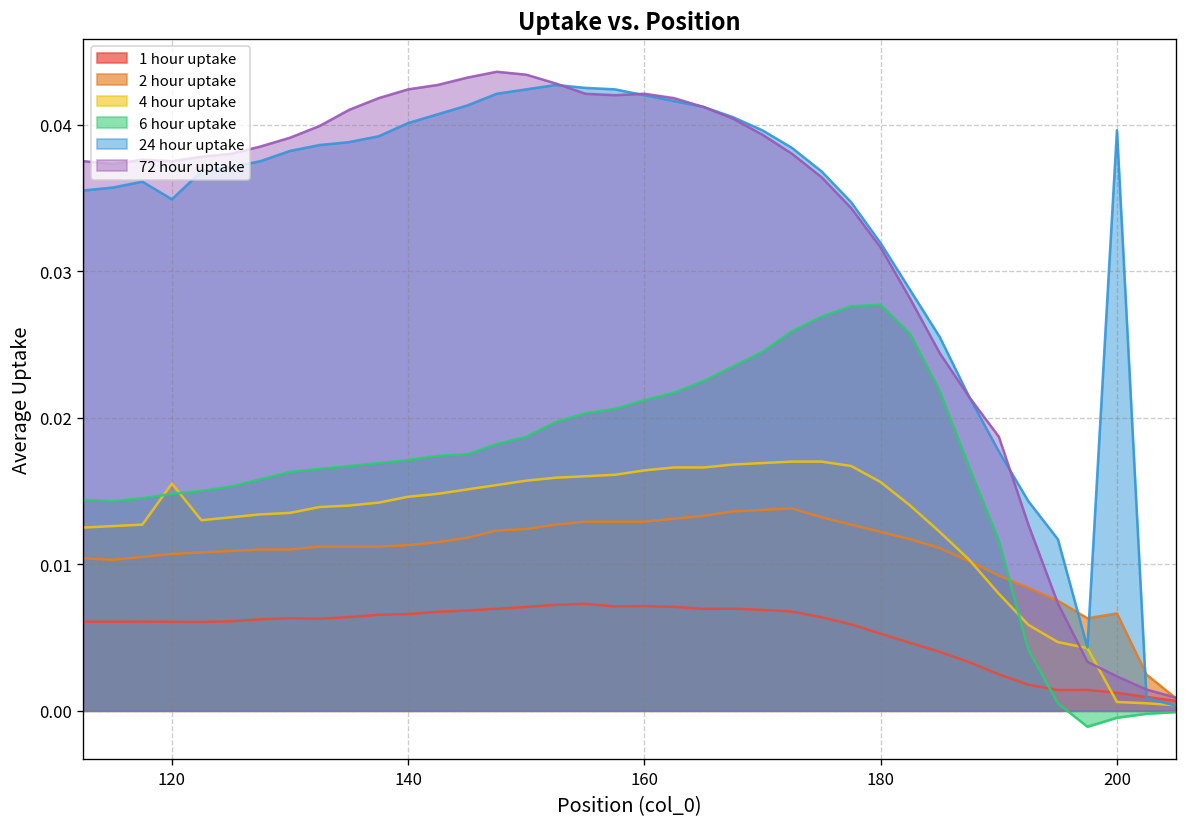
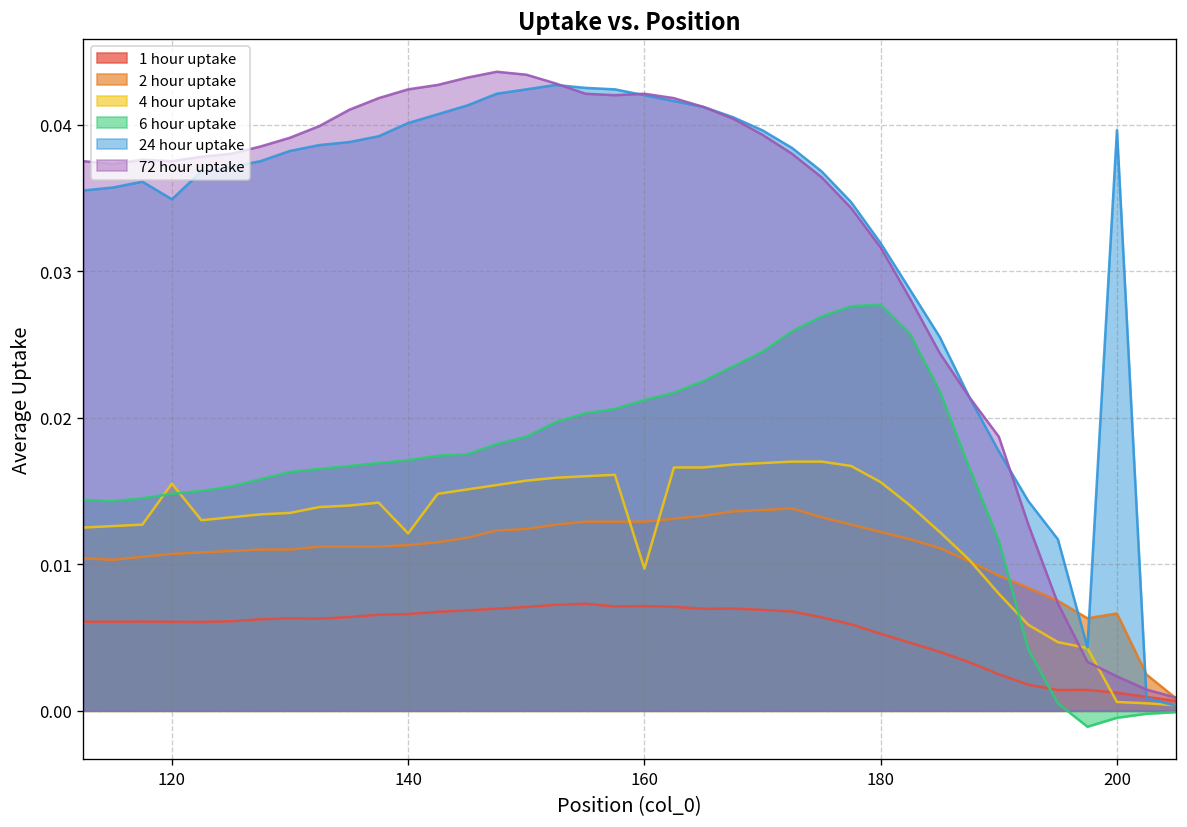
4 hour uptake, 140: 0.0146 -> 0.0121
4 hour uptake, 160: 0.0164 -> 0.0097
